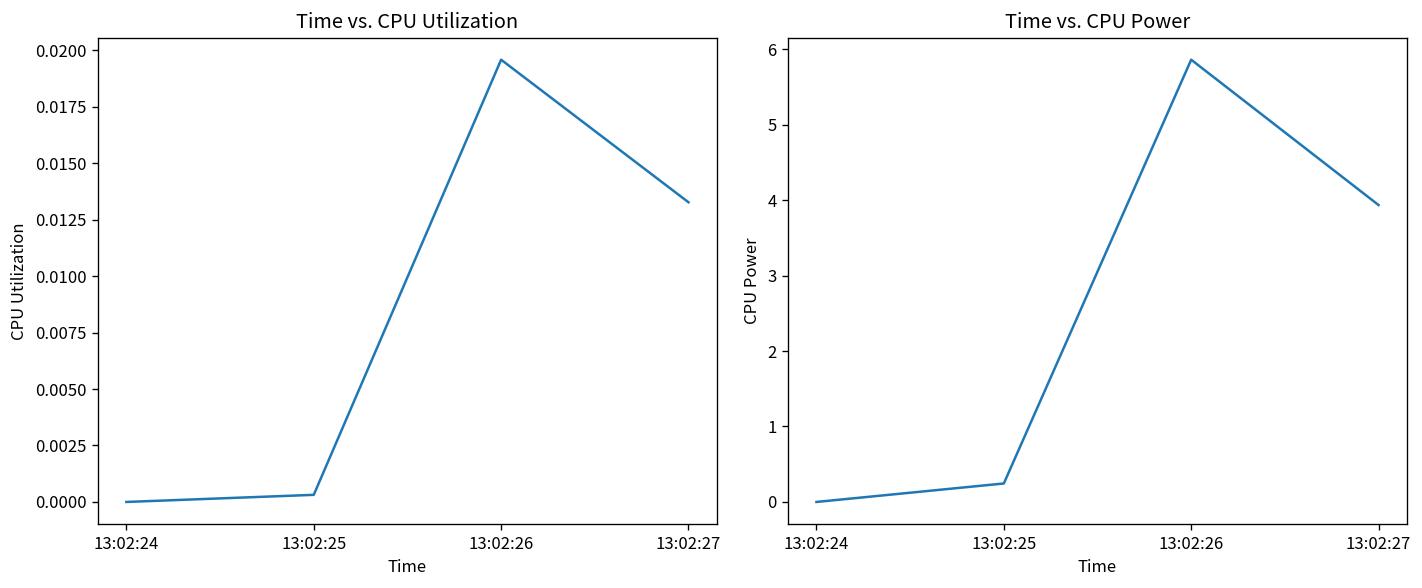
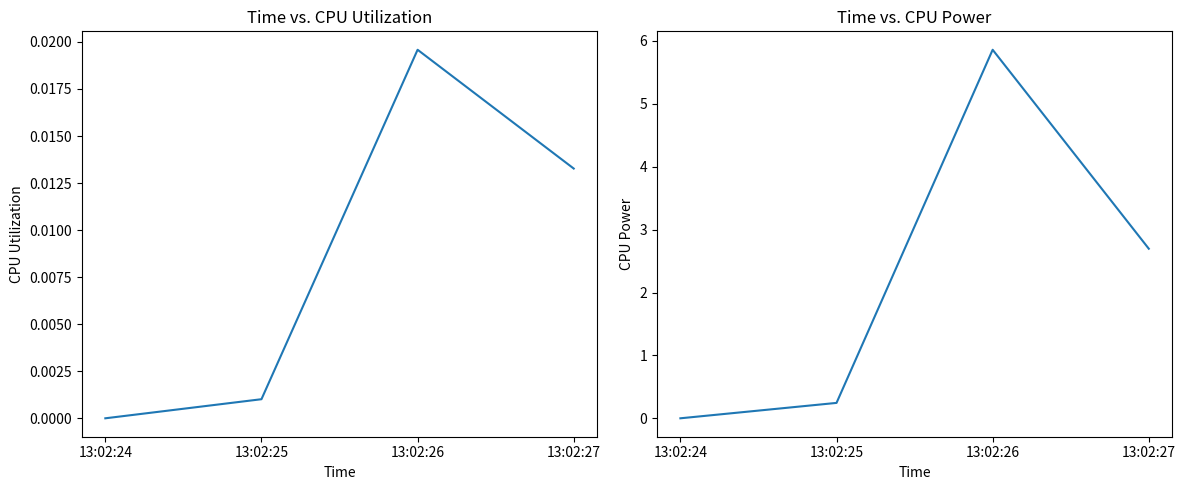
Time vs. CPU Utilization, 13:02:25: 0.0003 -> 0.0010
Time vs. CPU Power, 13:02:27: 3.9 -> 2.7
